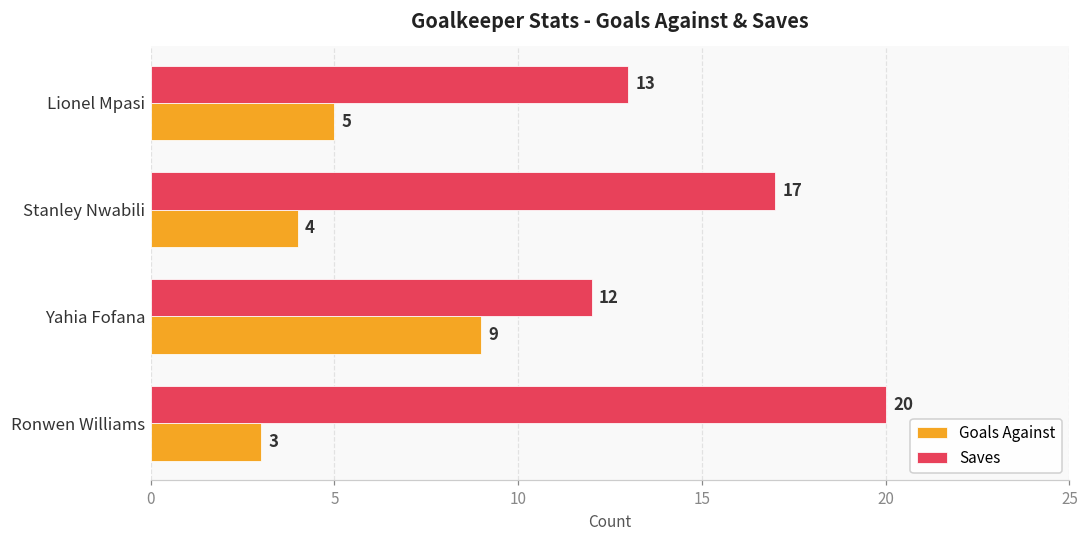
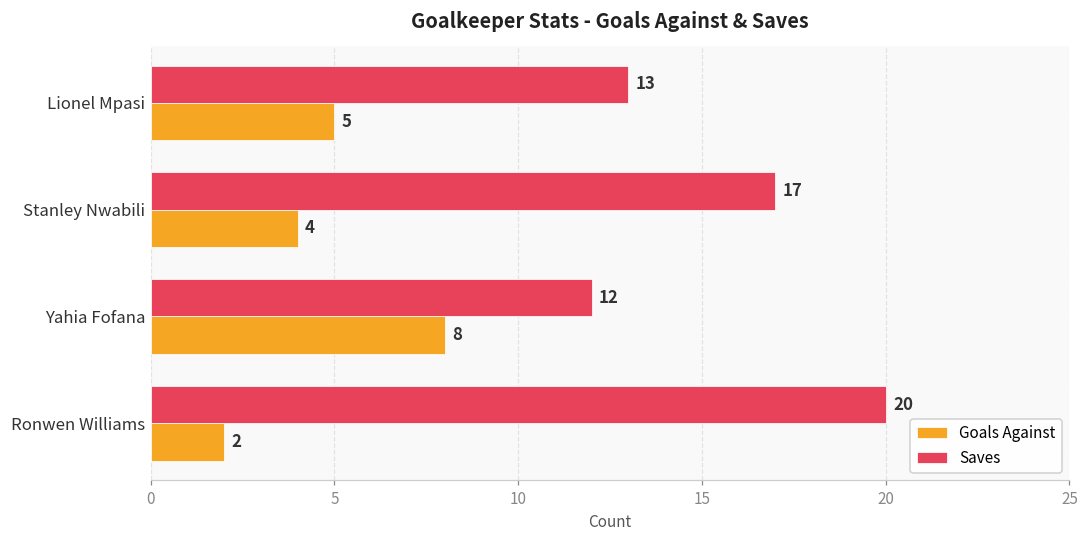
Goals Against, Yahia Fofana: 9 -> 8
Goals Against, Ronwen Williams: 3 -> 2
